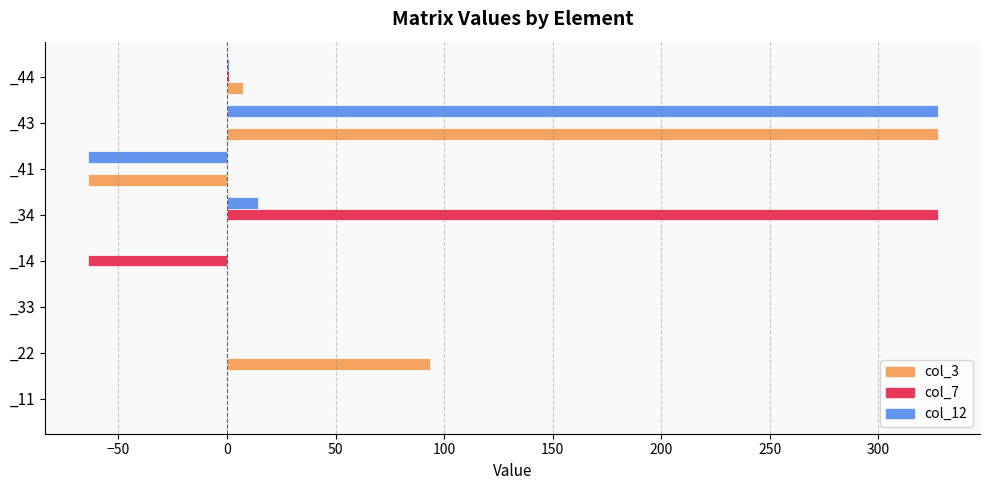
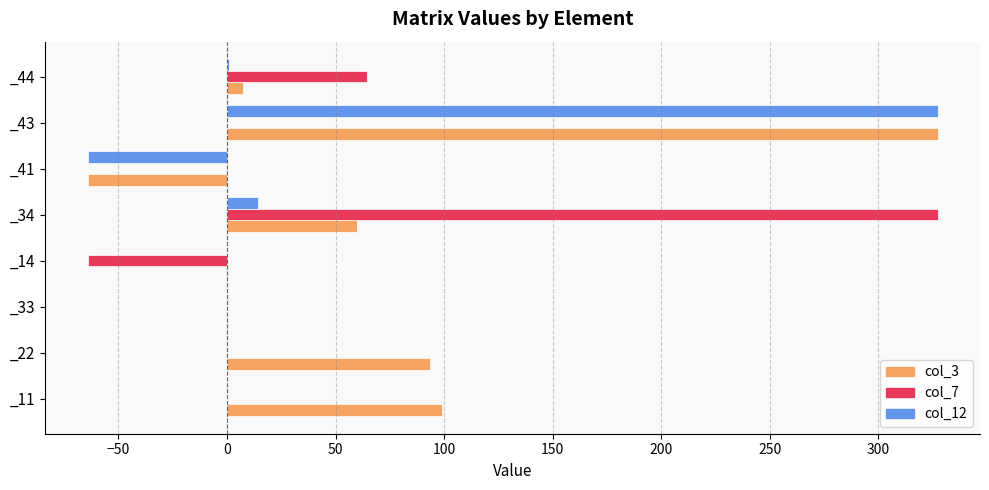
col_7, _44: 1 -> 65
col_3, _34: 0 -> 60
col_3, _11: 0 -> 99
